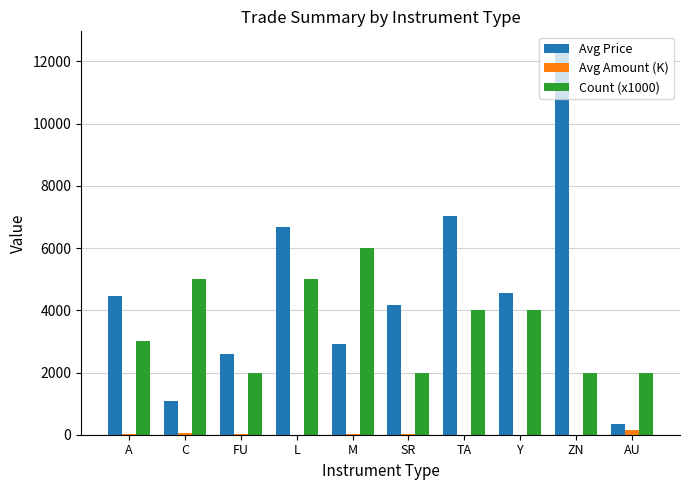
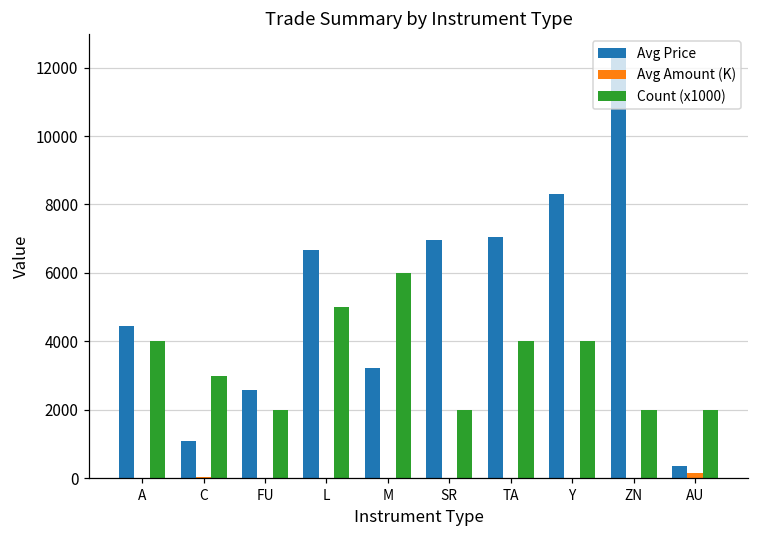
Count (x1000), A: 3000 -> 4000
Count (x1000), C: 5000 -> 3000
Avg Price, M: 2900 -> 3200
Avg Price, SR: 4200 -> 6900
Avg Price, Y: 4600 -> 8300
